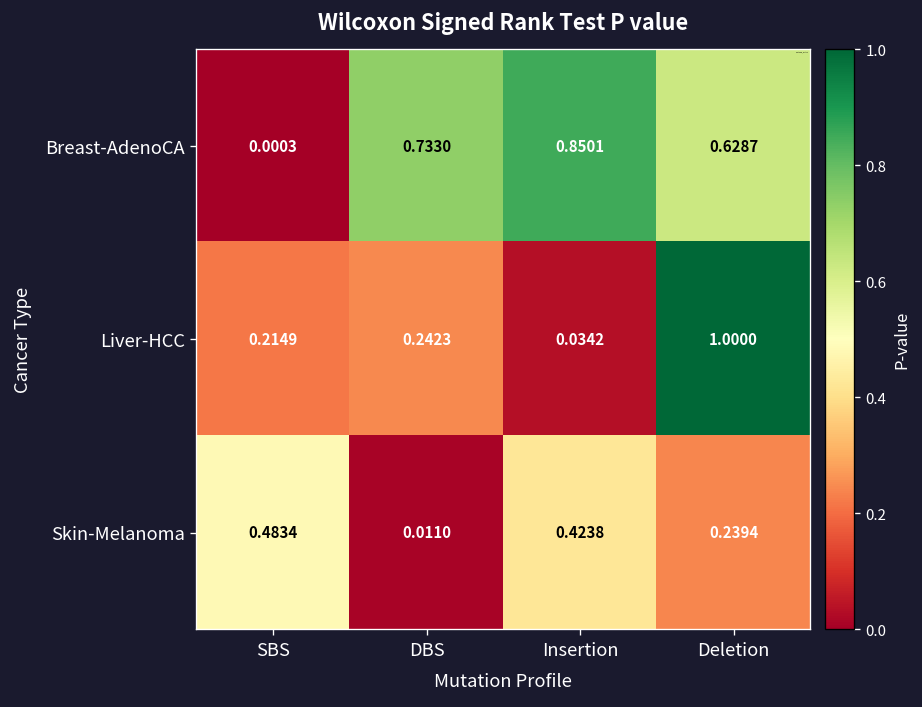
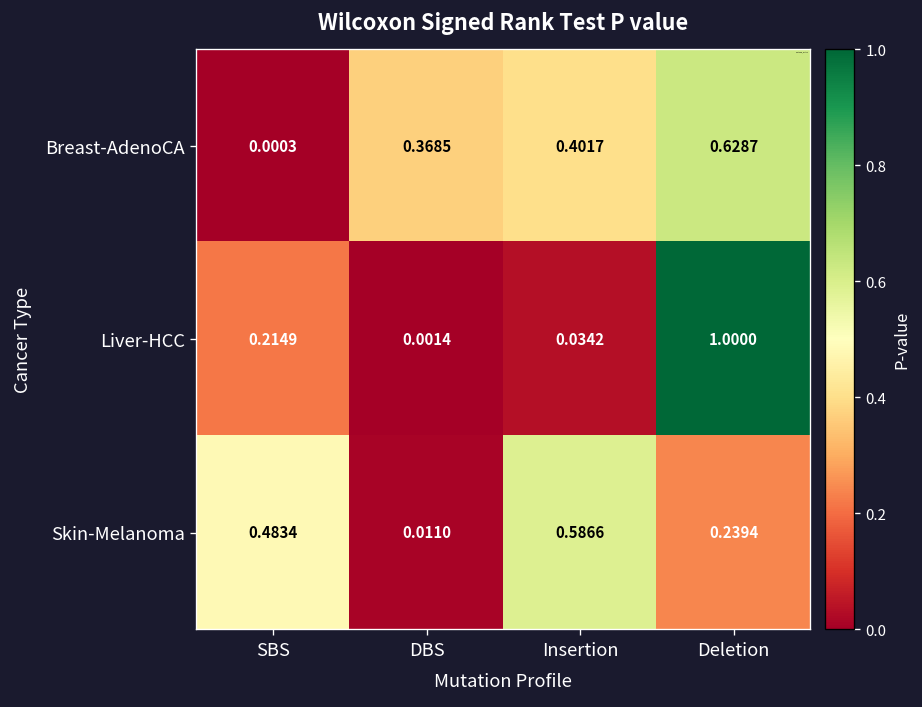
Breast-AdenoCA, DBS: 0.7330 -> 0.3685
Breast-AdenoCA, Insertion: 0.8501 -> 0.4017
Liver-HCC, DBS: 0.2423 -> 0.0014
Skin-Melanoma, Insertion: 0.4238 -> 0.5866
